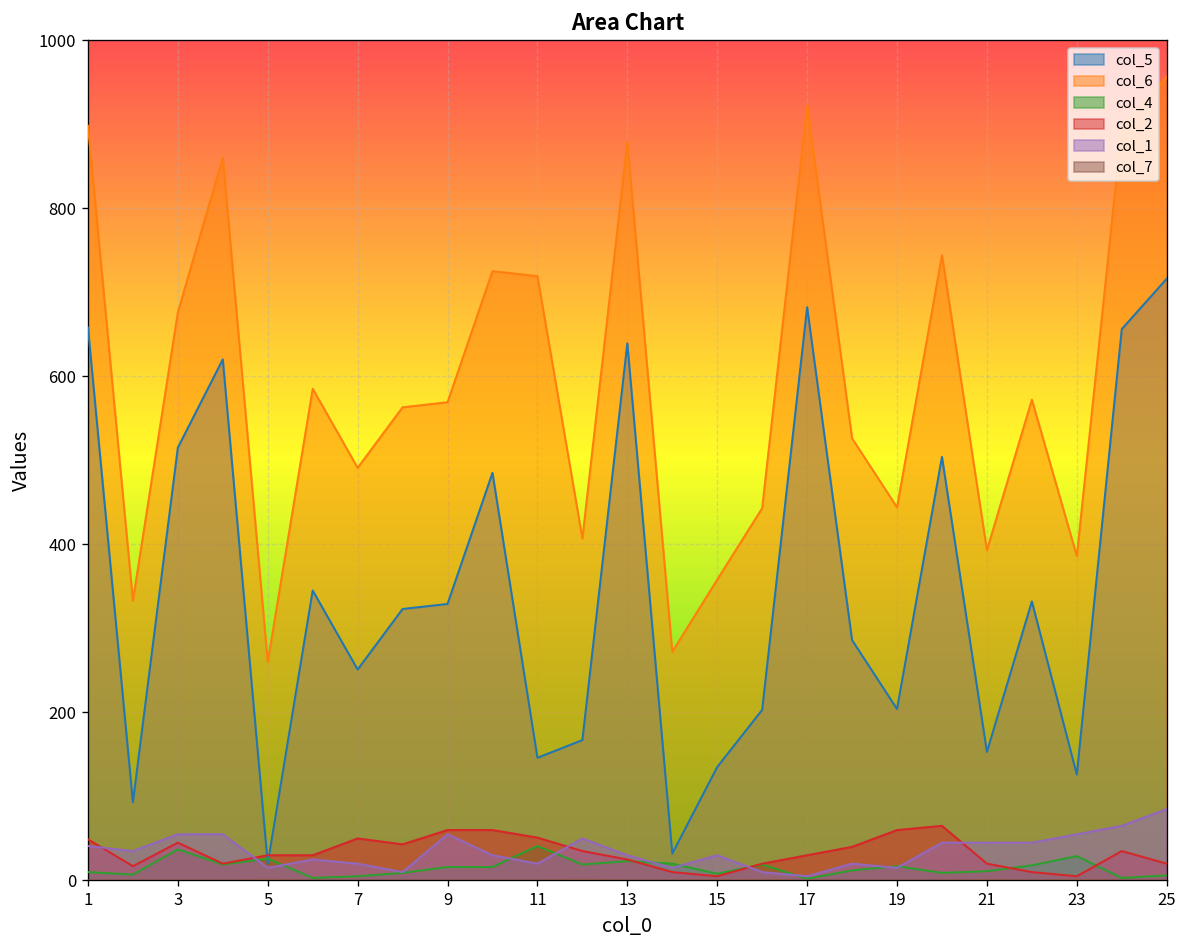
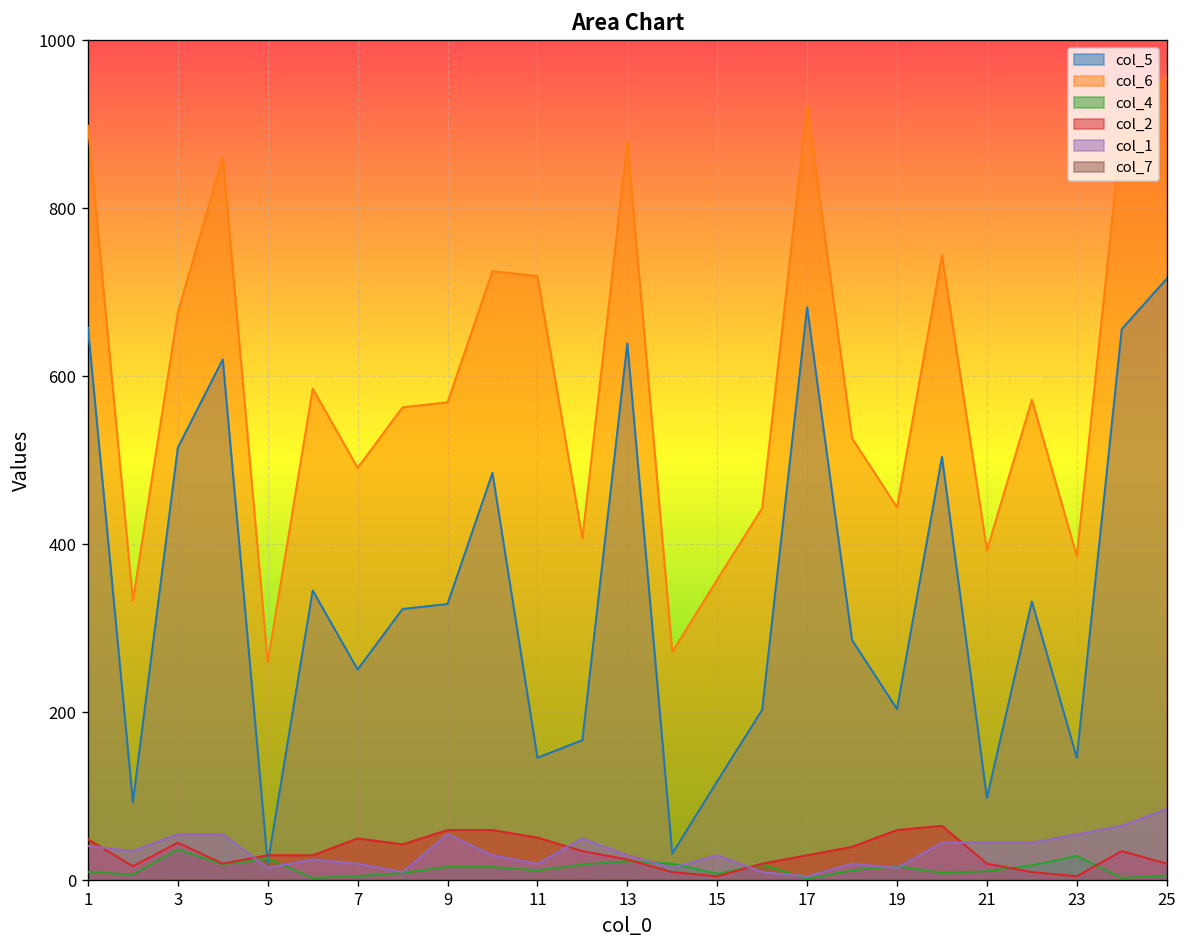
col_4, 11: 40 -> 10
col_5, 15: 140 -> 120
col_5, 21: 150 -> 100
col_5, 23: 130 -> 150
